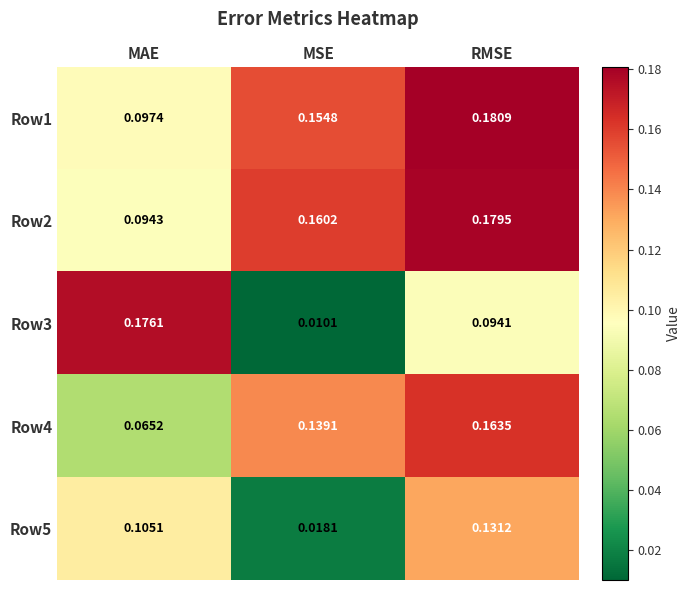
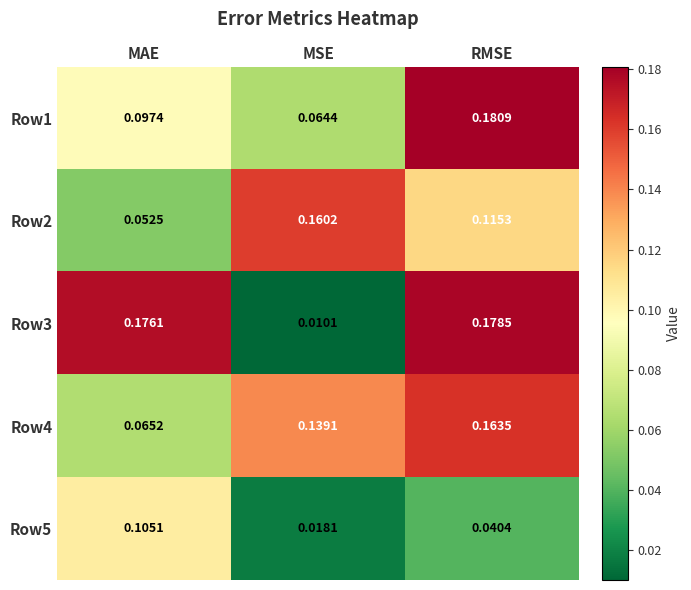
Row1, MSE: 0.1548 -> 0.0644
Row2, MAE: 0.0943 -> 0.0525
Row2, RMSE: 0.1795 -> 0.1153
Row3, RMSE: 0.0941 -> 0.1785
Row5, RMSE: 0.1312 -> 0.0404
